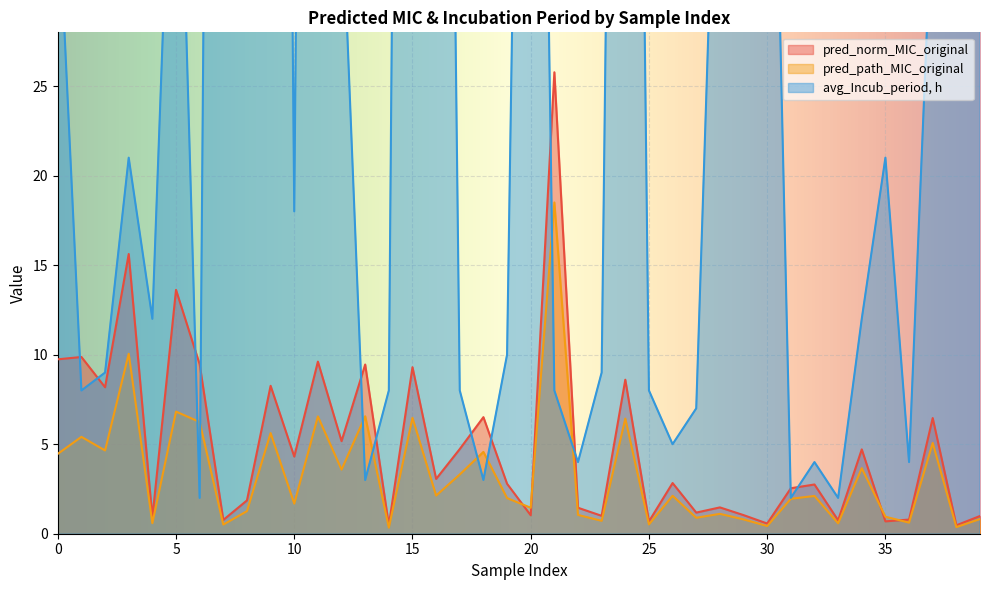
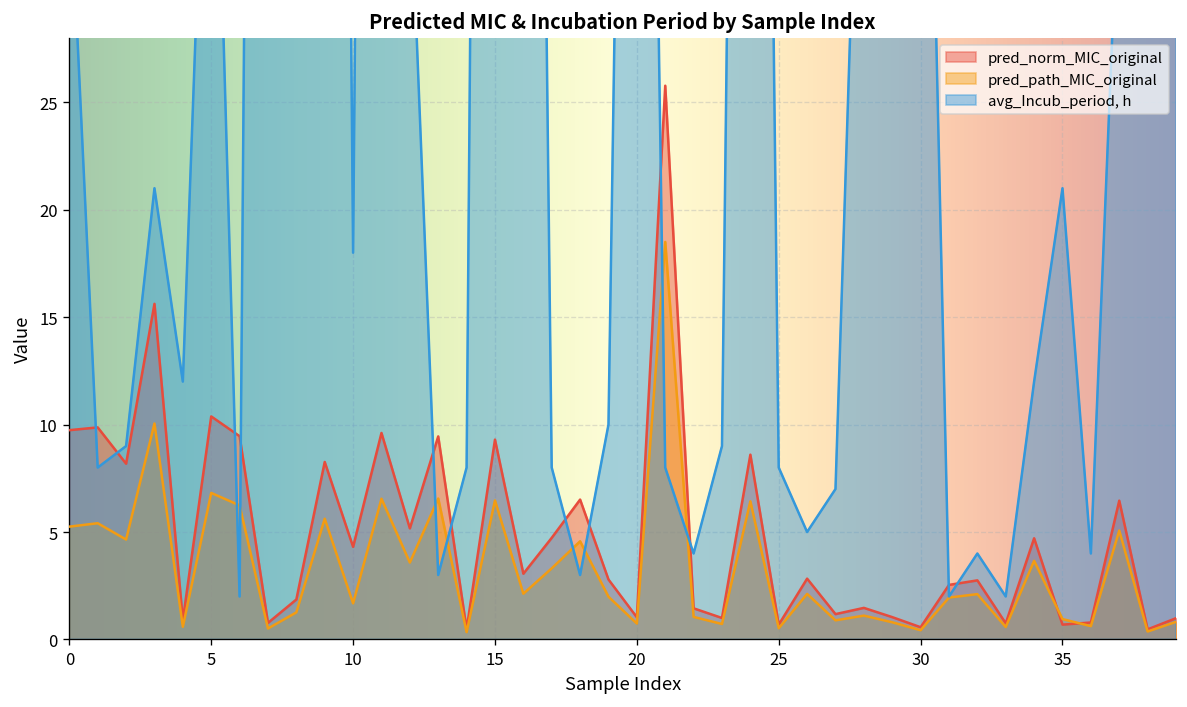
pred_path_MIC_original, 0: 4.5 -> 5.3
pred_norm_MIC_original, 5: 13.6 -> 10.4
pred_path_MIC_original, 20: 1.5 -> 0.7
